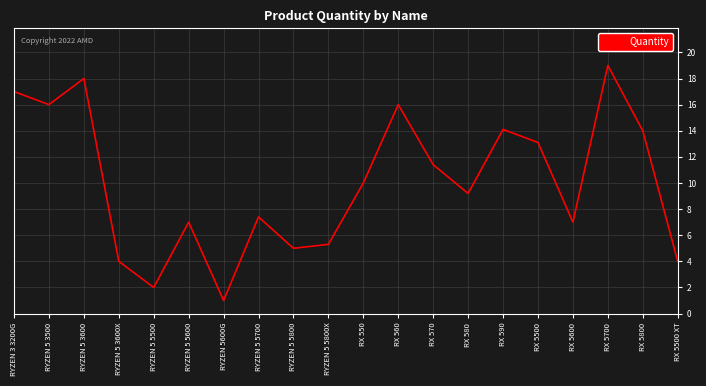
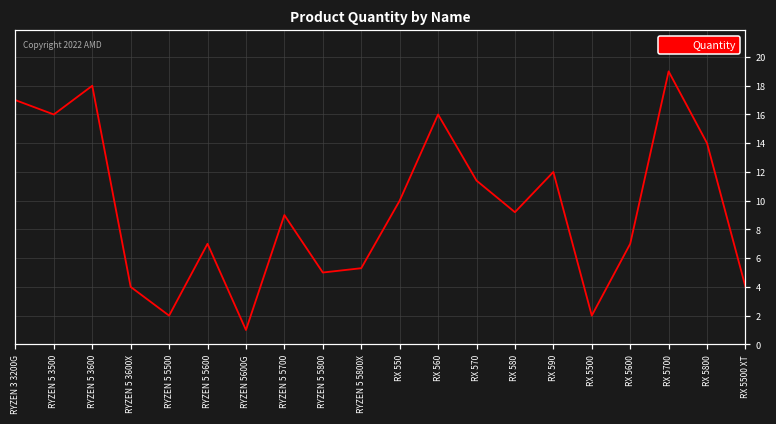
RYZEN 5 5700: 7.4 -> 9.0
RX 590: 14.1 -> 12.0
RX 5500: 13.1 -> 2.0
